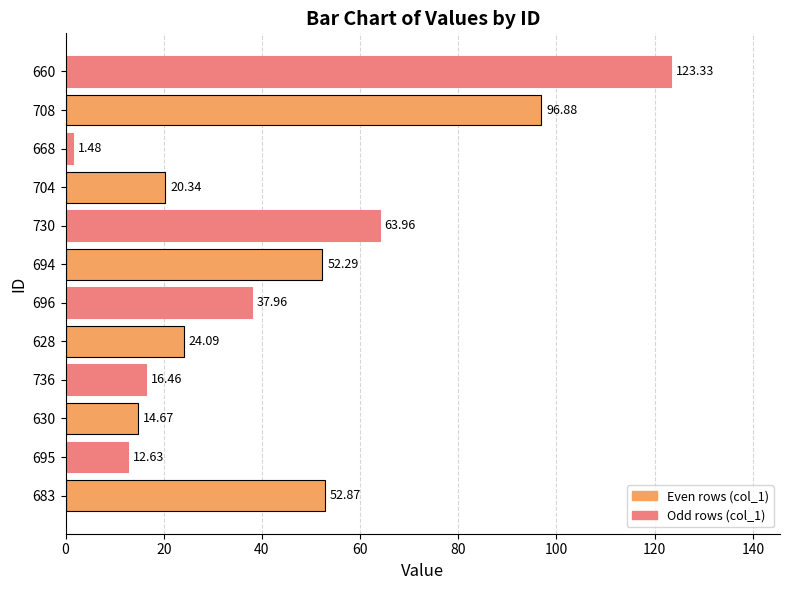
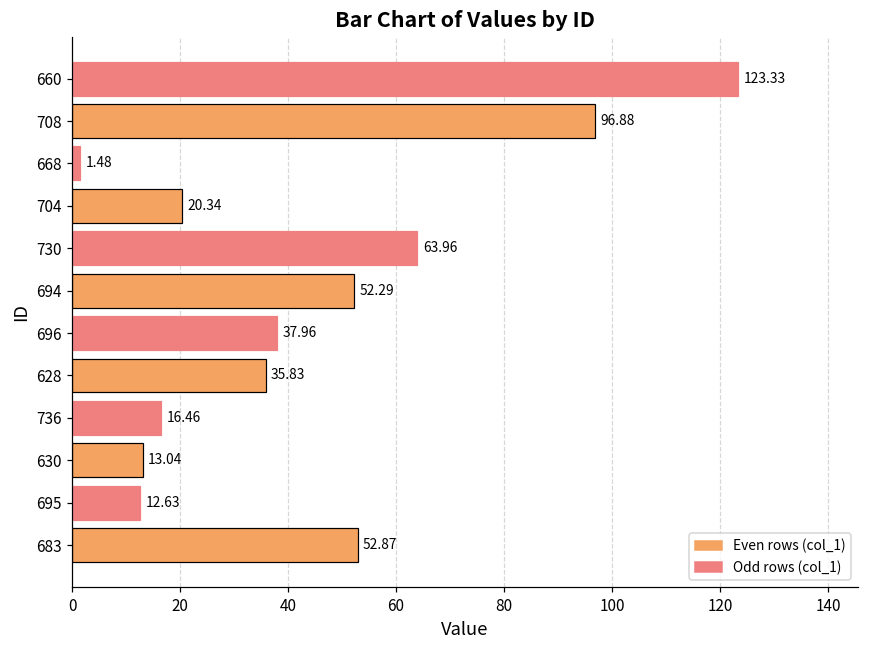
628: 24.09 -> 35.83
630: 14.67 -> 13.04
